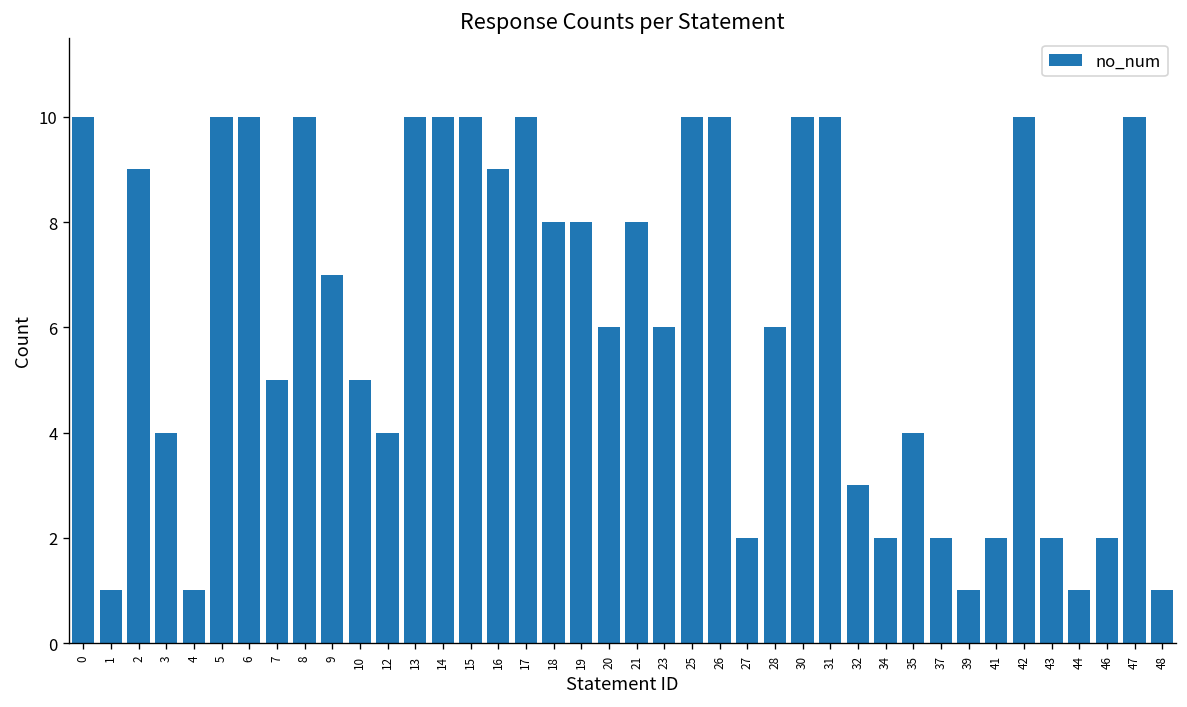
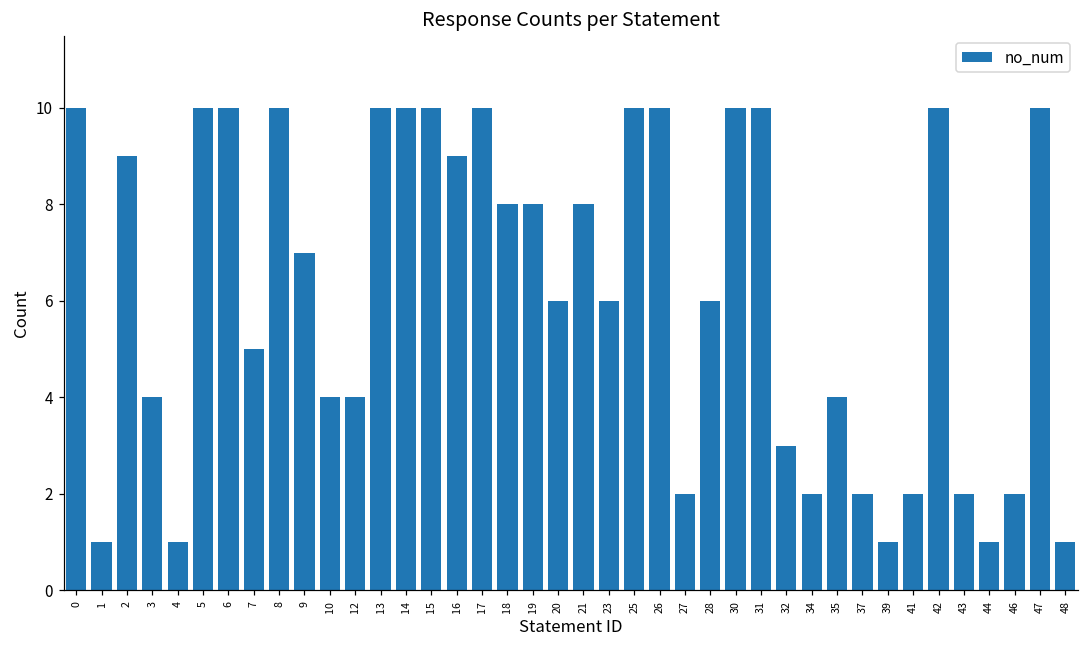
10: 5 -> 4
